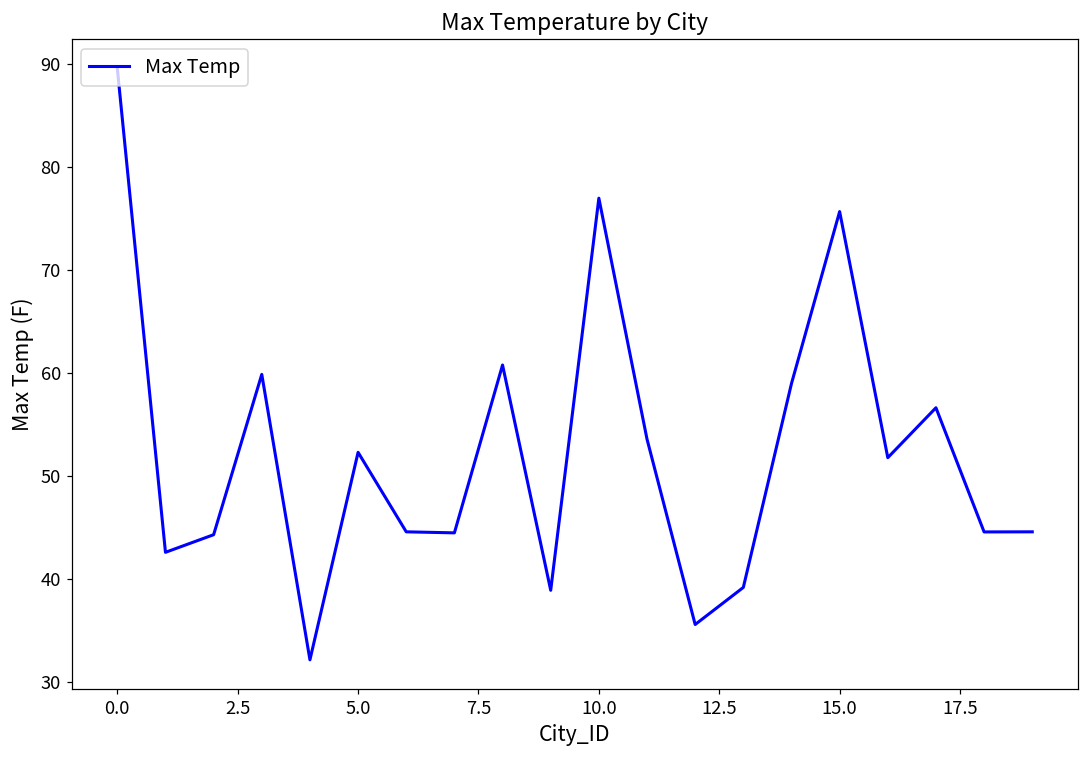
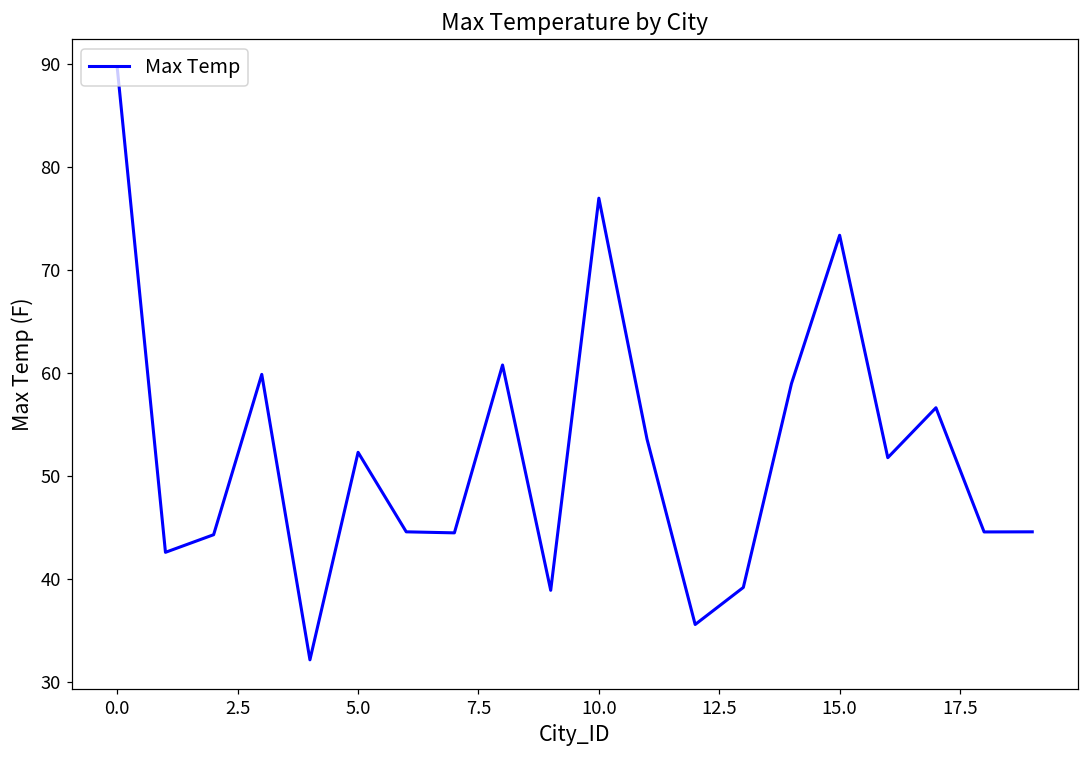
15.0: 76 -> 73
